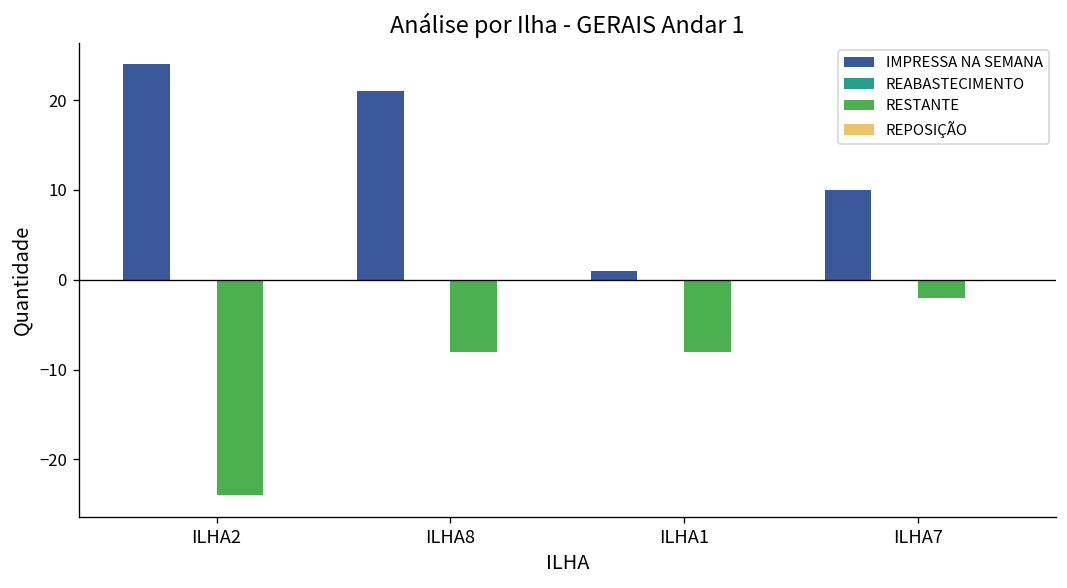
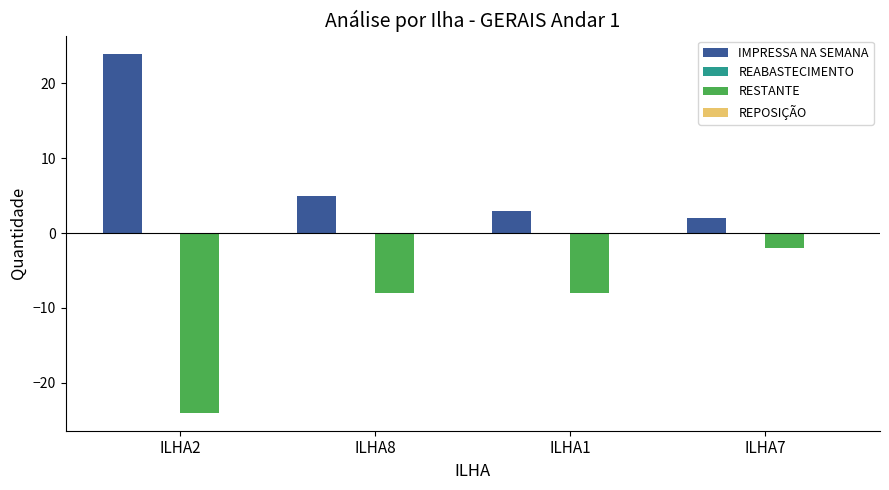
IMPRESSA NA SEMANA, ILHA8: 21 -> 5
IMPRESSA NA SEMANA, ILHA1: 1 -> 3
IMPRESSA NA SEMANA, ILHA7: 10 -> 2
